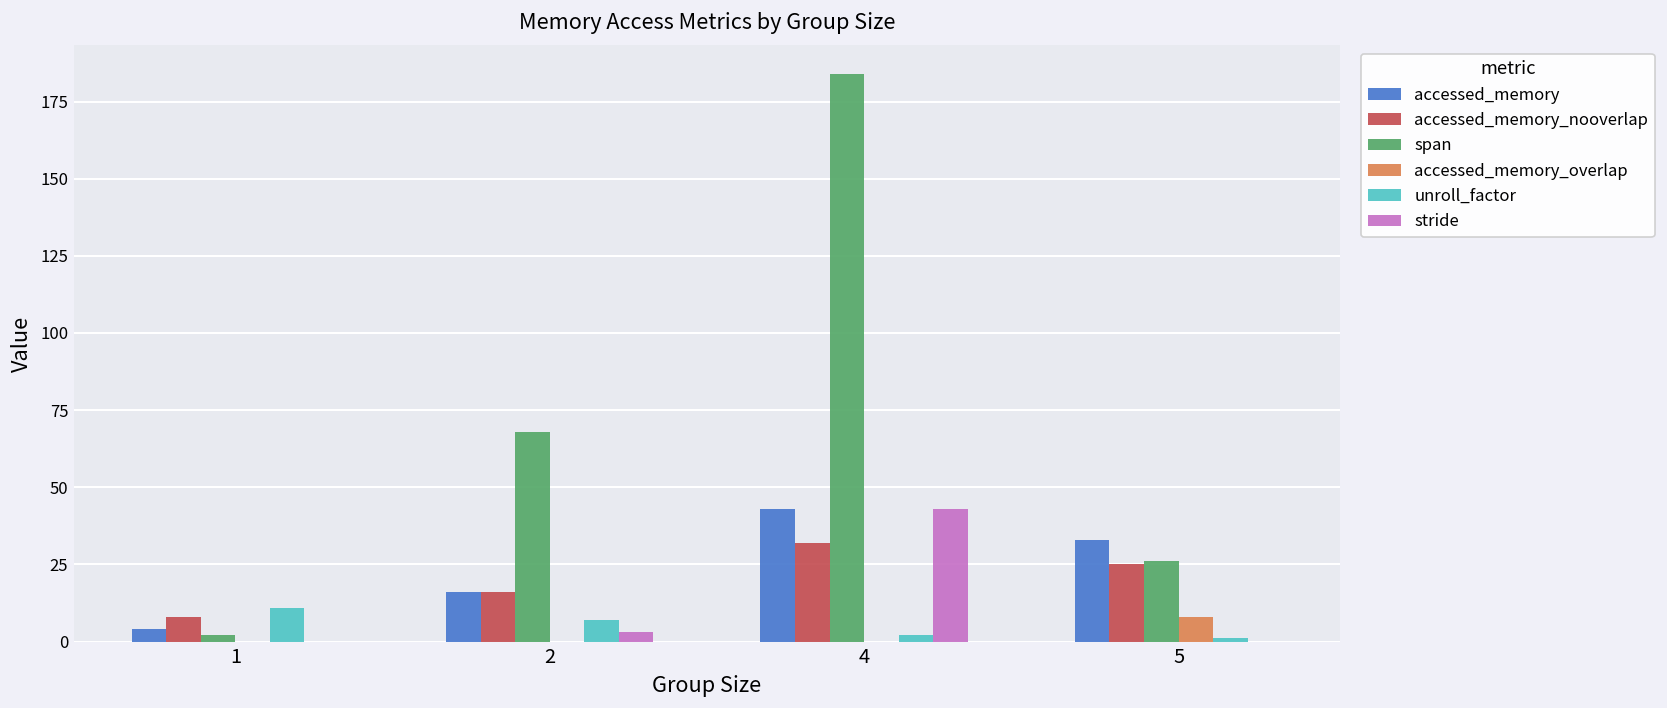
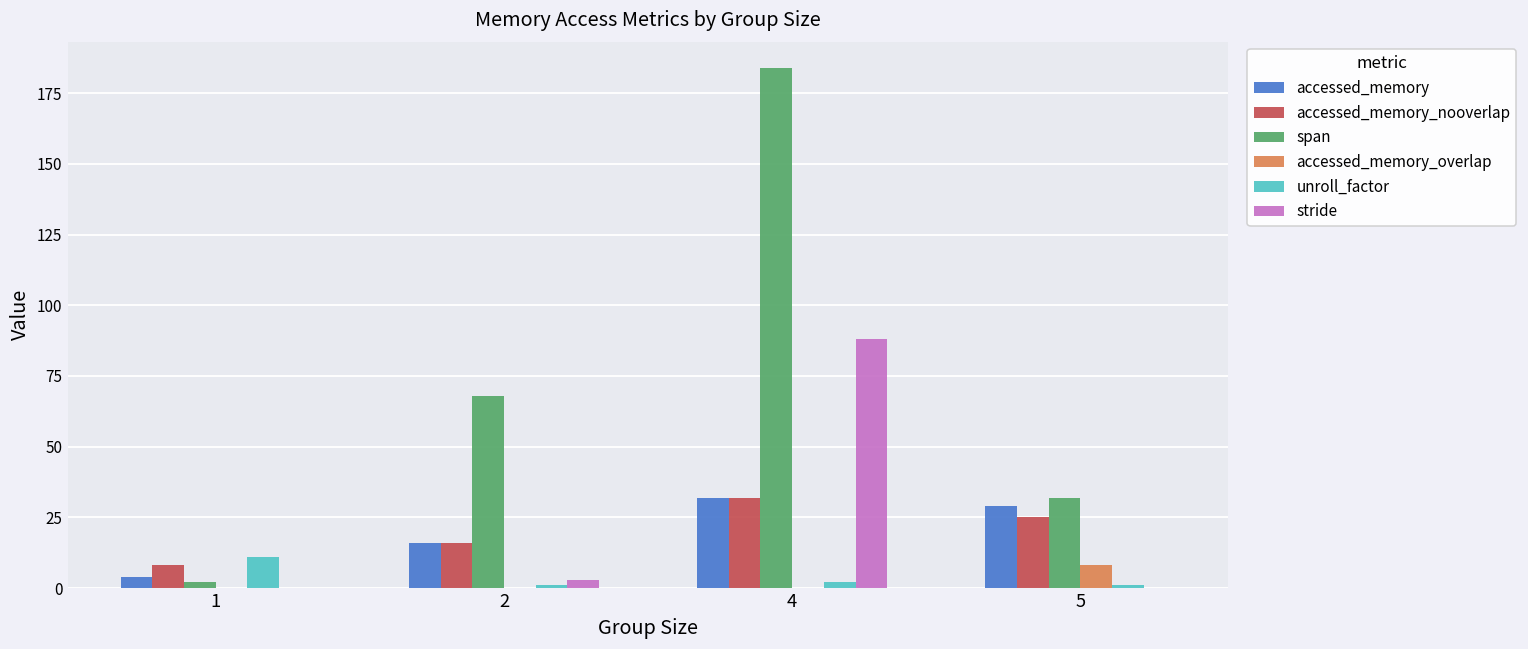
unroll_factor, 2: 7 -> 1
accessed_memory, 4: 43 -> 32
stride, 4: 43 -> 88
accessed_memory, 5: 33 -> 29
span, 5: 26 -> 32
